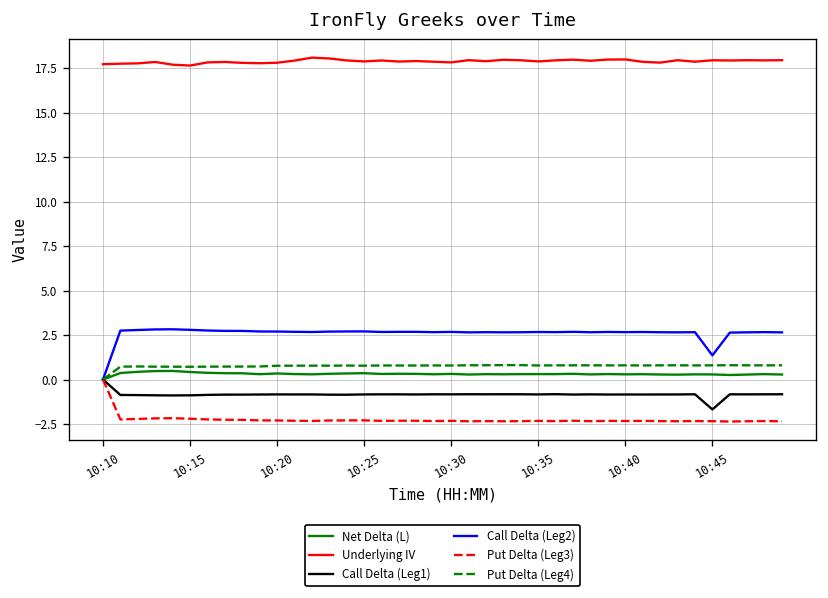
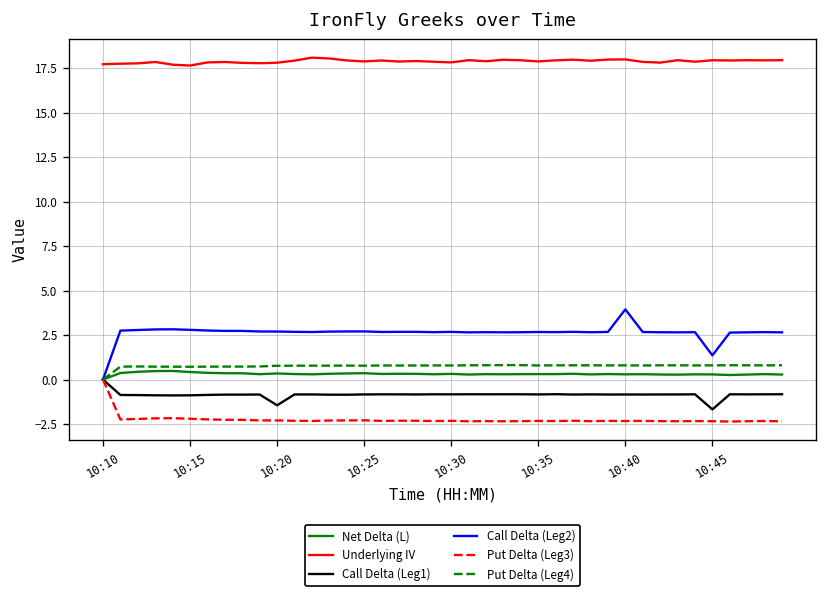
Call Delta (Leg1), 10:20: -0.8 -> -1.4
Call Delta (Leg2), 10:40: 2.7 -> 3.9
